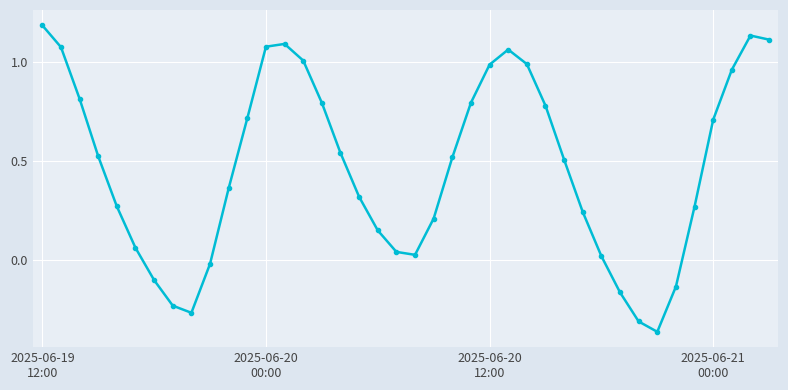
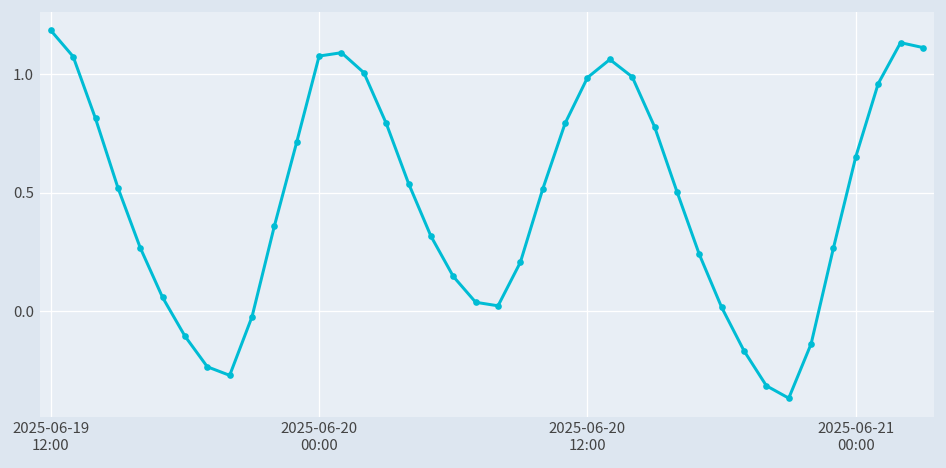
2025-06-21 00:00: 0.71 -> 0.65
